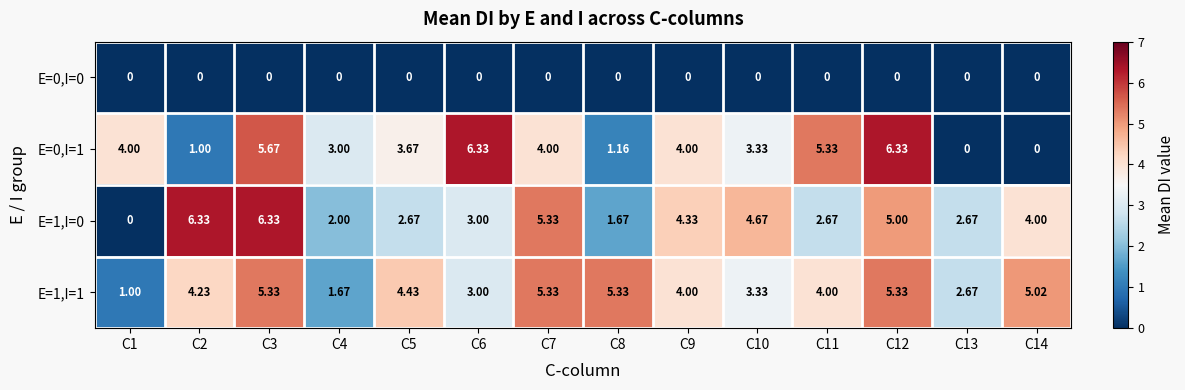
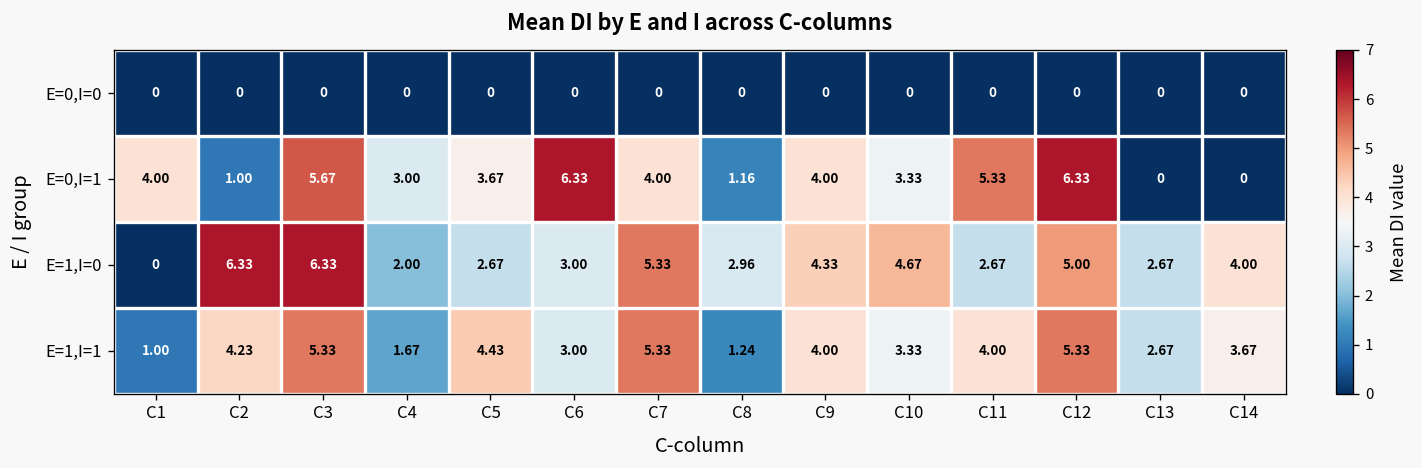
E=1,I=0, C8: 1.67 -> 2.96
E=1,I=1, C8: 5.33 -> 1.24
E=1,I=1, C14: 5.02 -> 3.67
